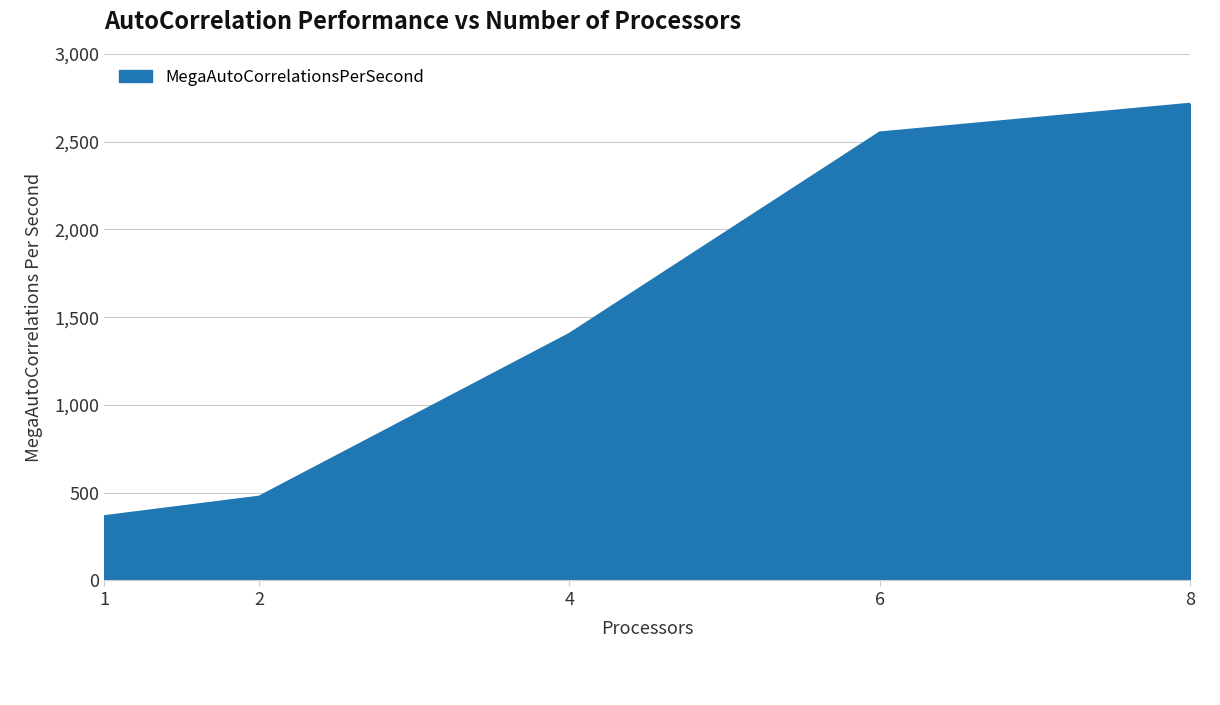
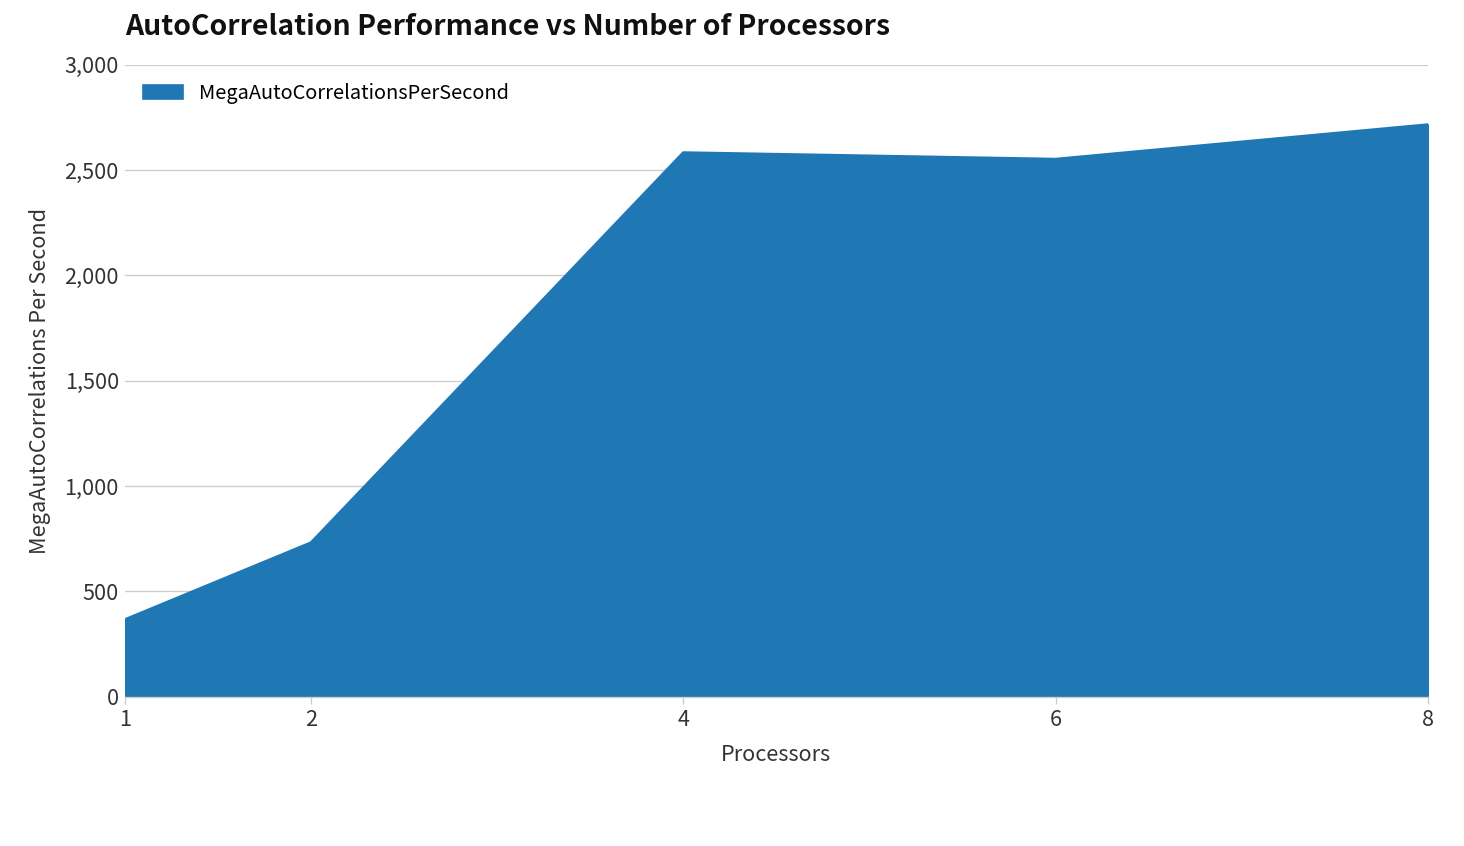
2: 480 -> 730
4: 1,410 -> 2,580
